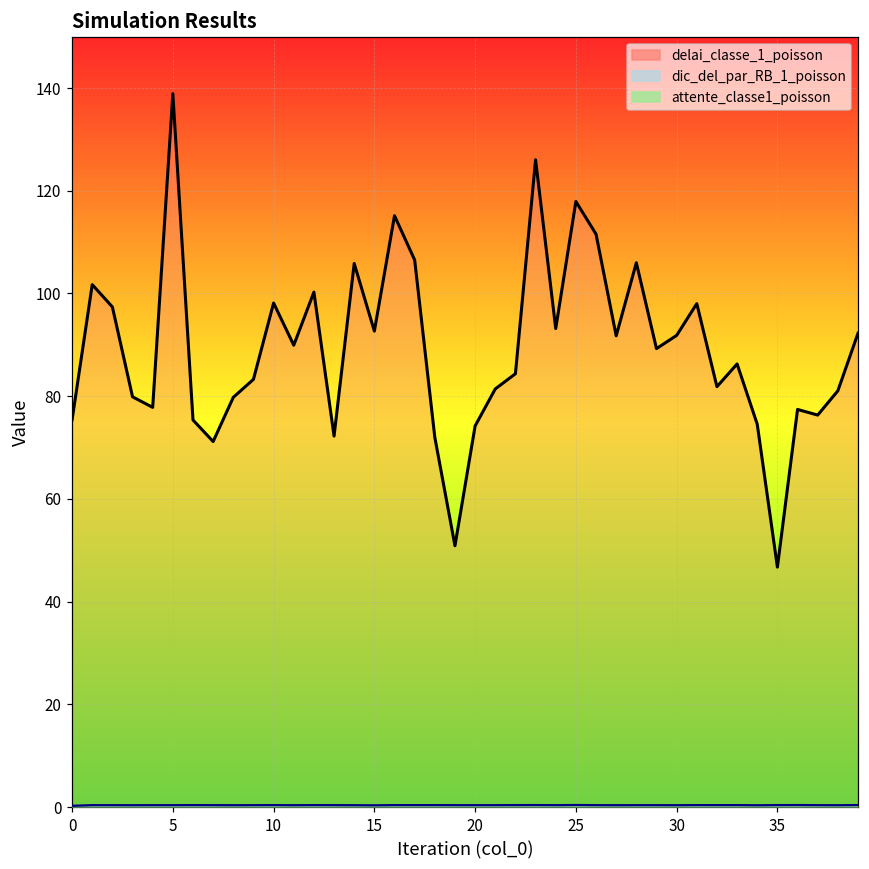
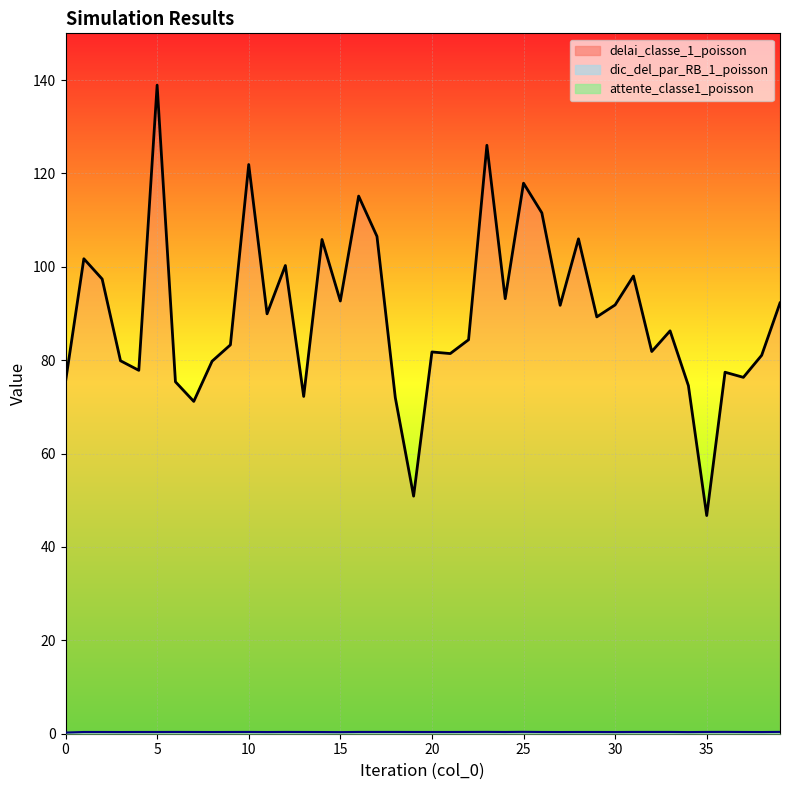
delai_classe_1_poisson, 10: 98 -> 122
delai_classe_1_poisson, 20: 74 -> 82
